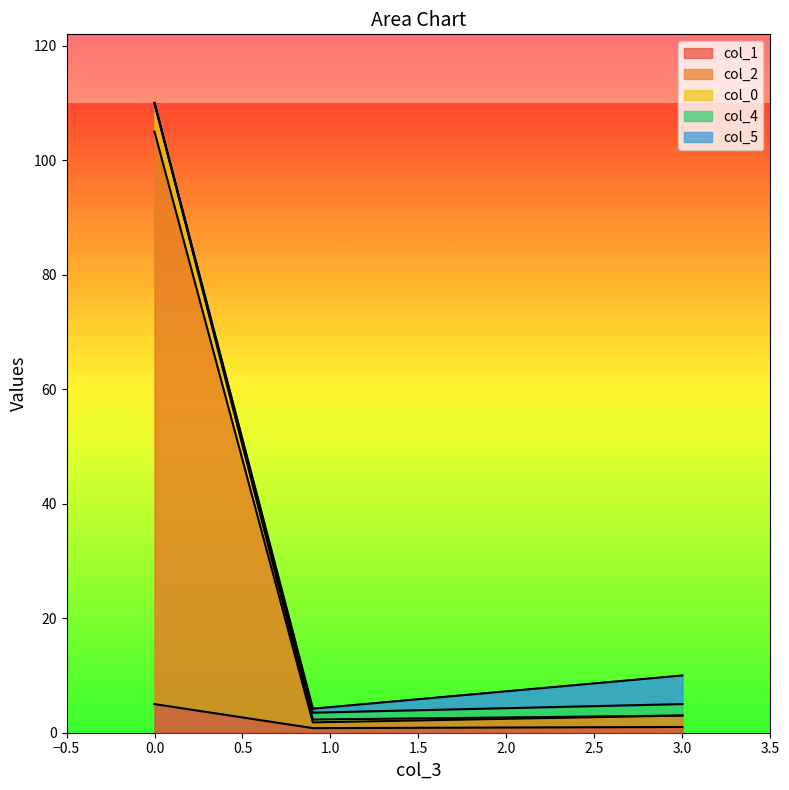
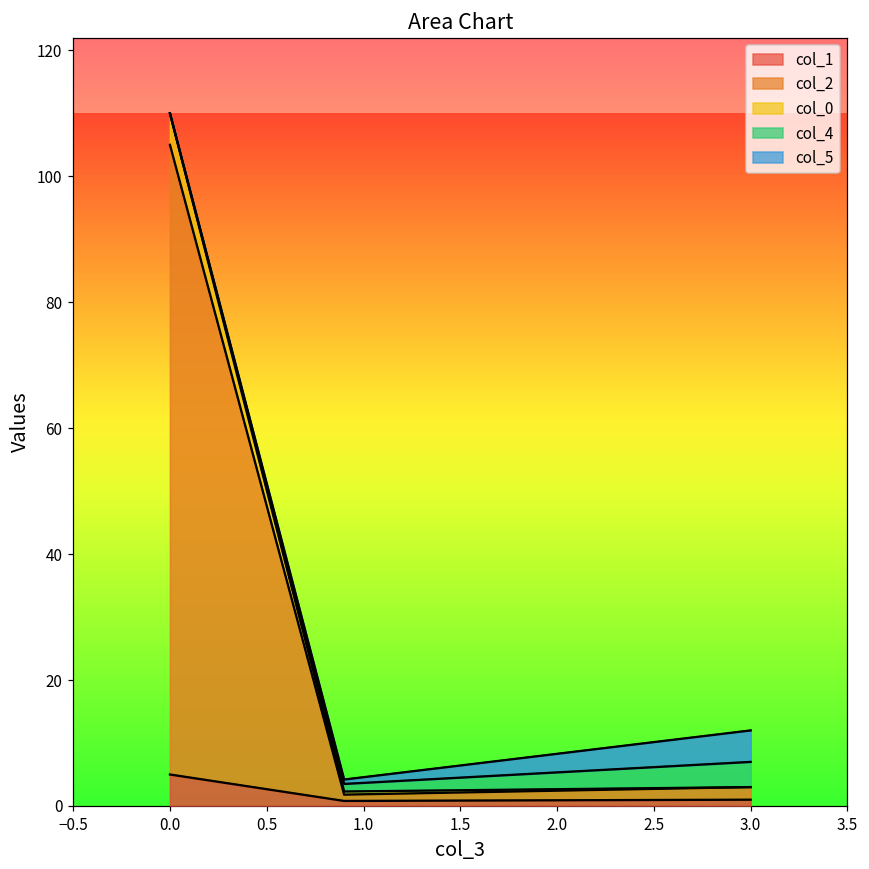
col_4, 3.0: 2 -> 4
